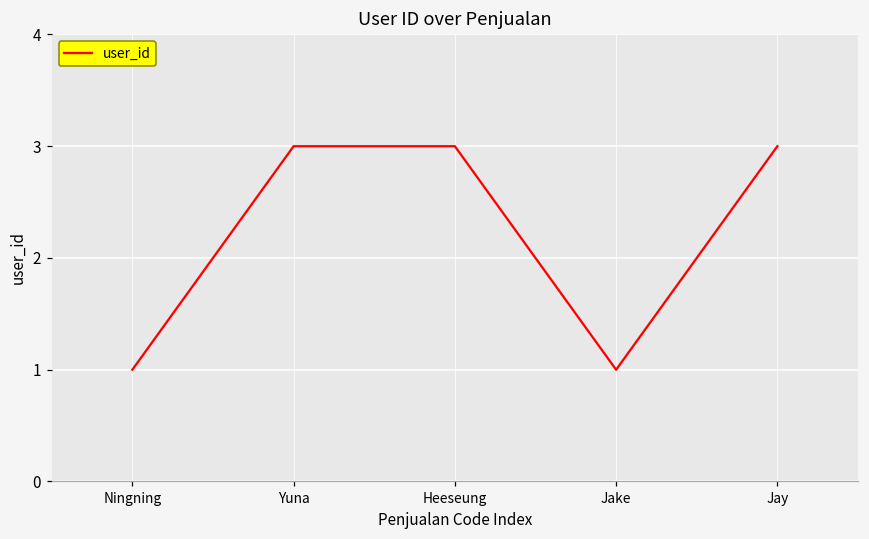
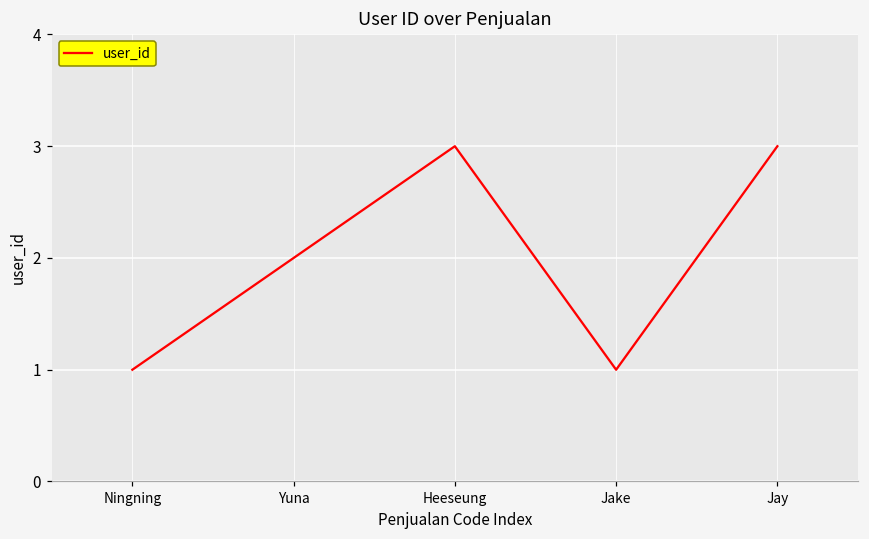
Yuna: 3 -> 2
